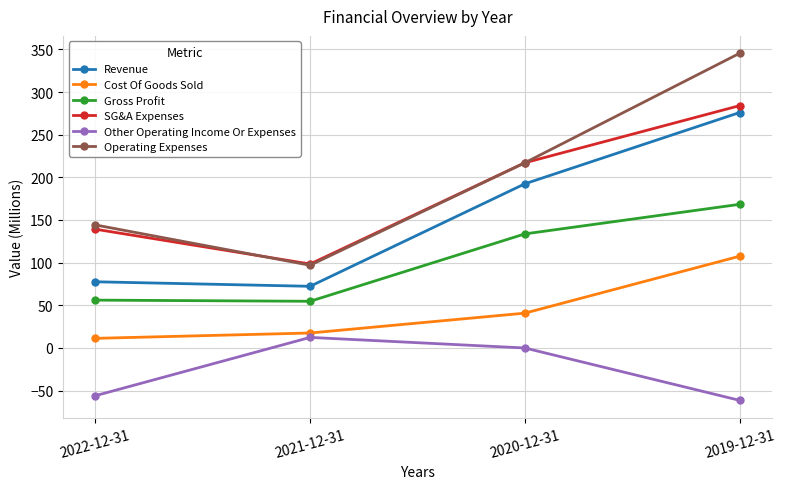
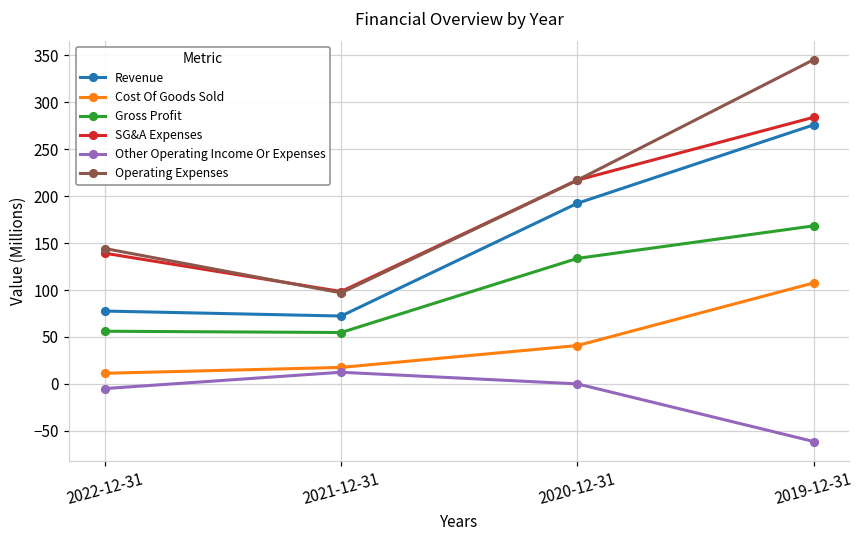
Other Operating Income Or Expenses, 2022-12-31: -60 -> 0
